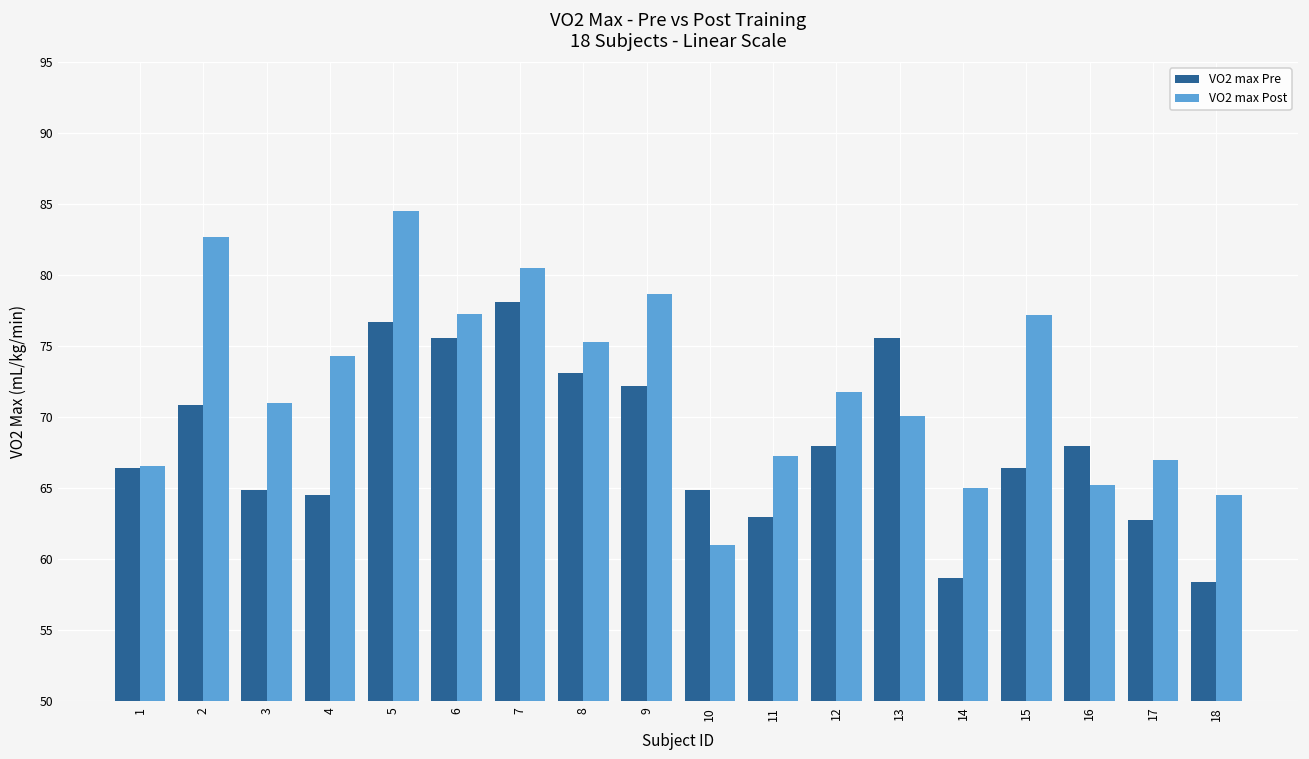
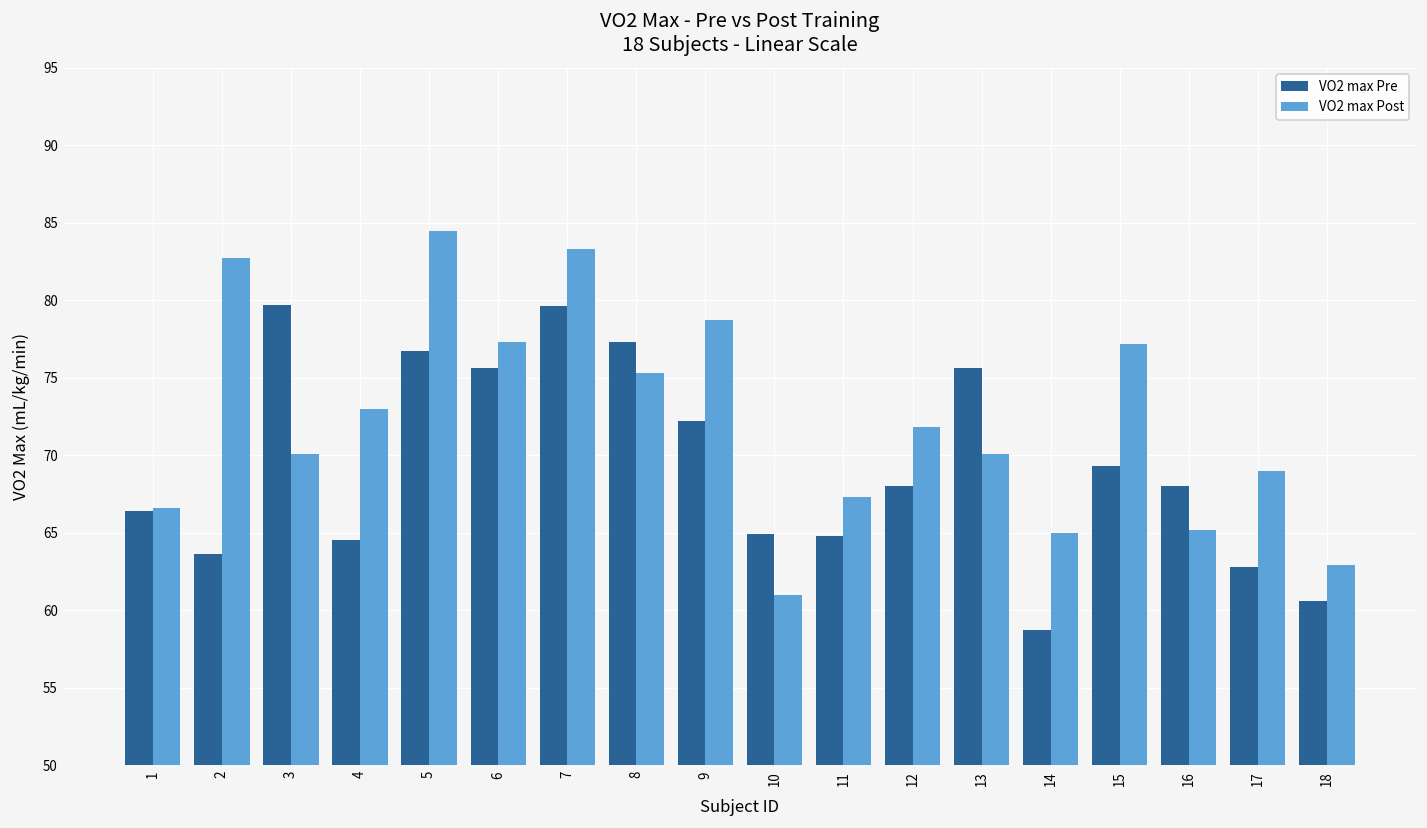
VO2 max Pre, 2: 70.9 -> 63.6
VO2 max Pre, 3: 64.9 -> 79.7
VO2 max Post, 3: 71.0 -> 70.1
VO2 max Post, 4: 74.3 -> 73.0
VO2 max Pre, 7: 78.1 -> 79.6
VO2 max Post, 7: 80.5 -> 83.3
VO2 max Pre, 8: 73.1 -> 77.3
VO2 max Pre, 11: 63.0 -> 64.8
VO2 max Pre, 15: 66.4 -> 69.3
VO2 max Post, 17: 67 -> 69
VO2 max Pre, 18: 58.4 -> 60.6
VO2 max Post, 18: 64.5 -> 62.9
